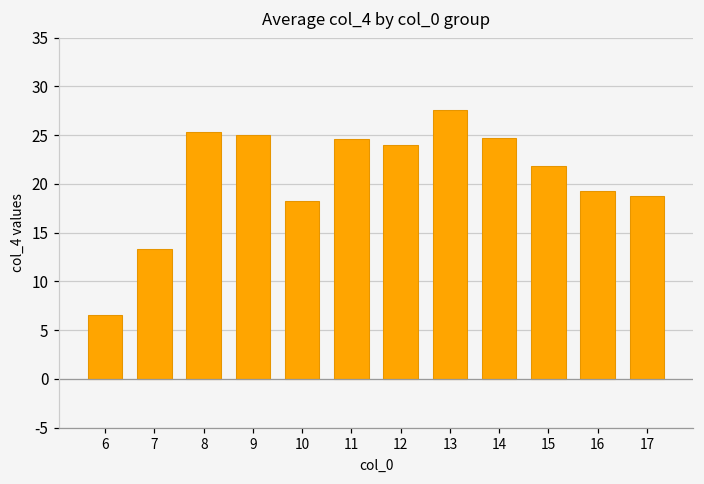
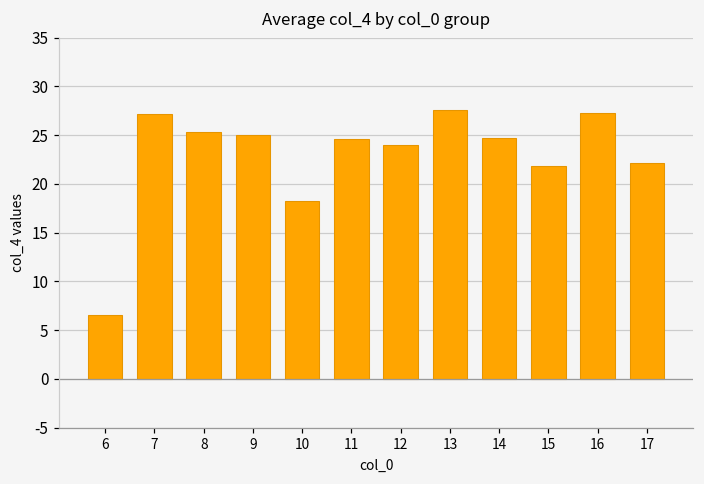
7: 13 -> 27
16: 19 -> 27
17: 19 -> 22
